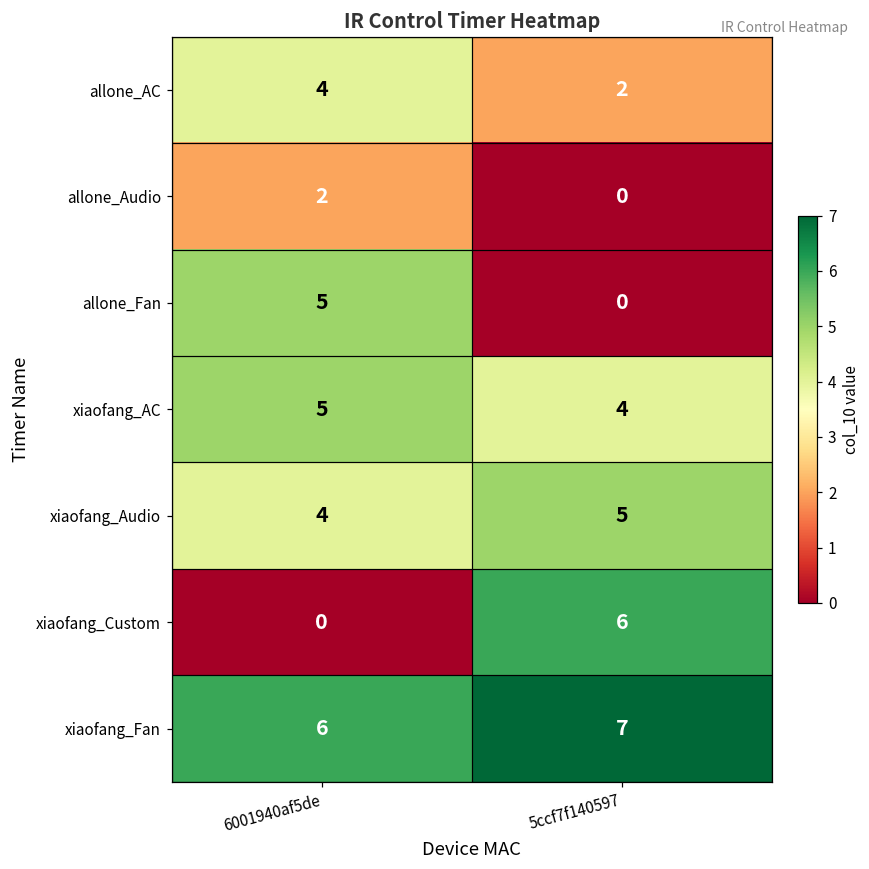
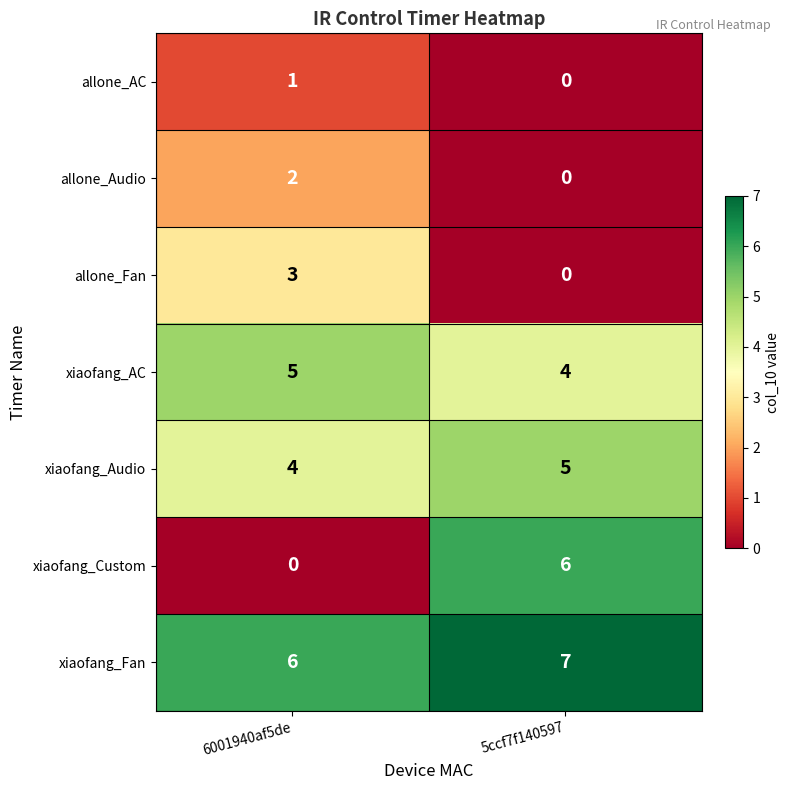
allone_AC, 6001940af5de: 4 -> 1
allone_AC, 5ccf7f140597: 2 -> 0
allone_Fan, 6001940af5de: 5 -> 3
